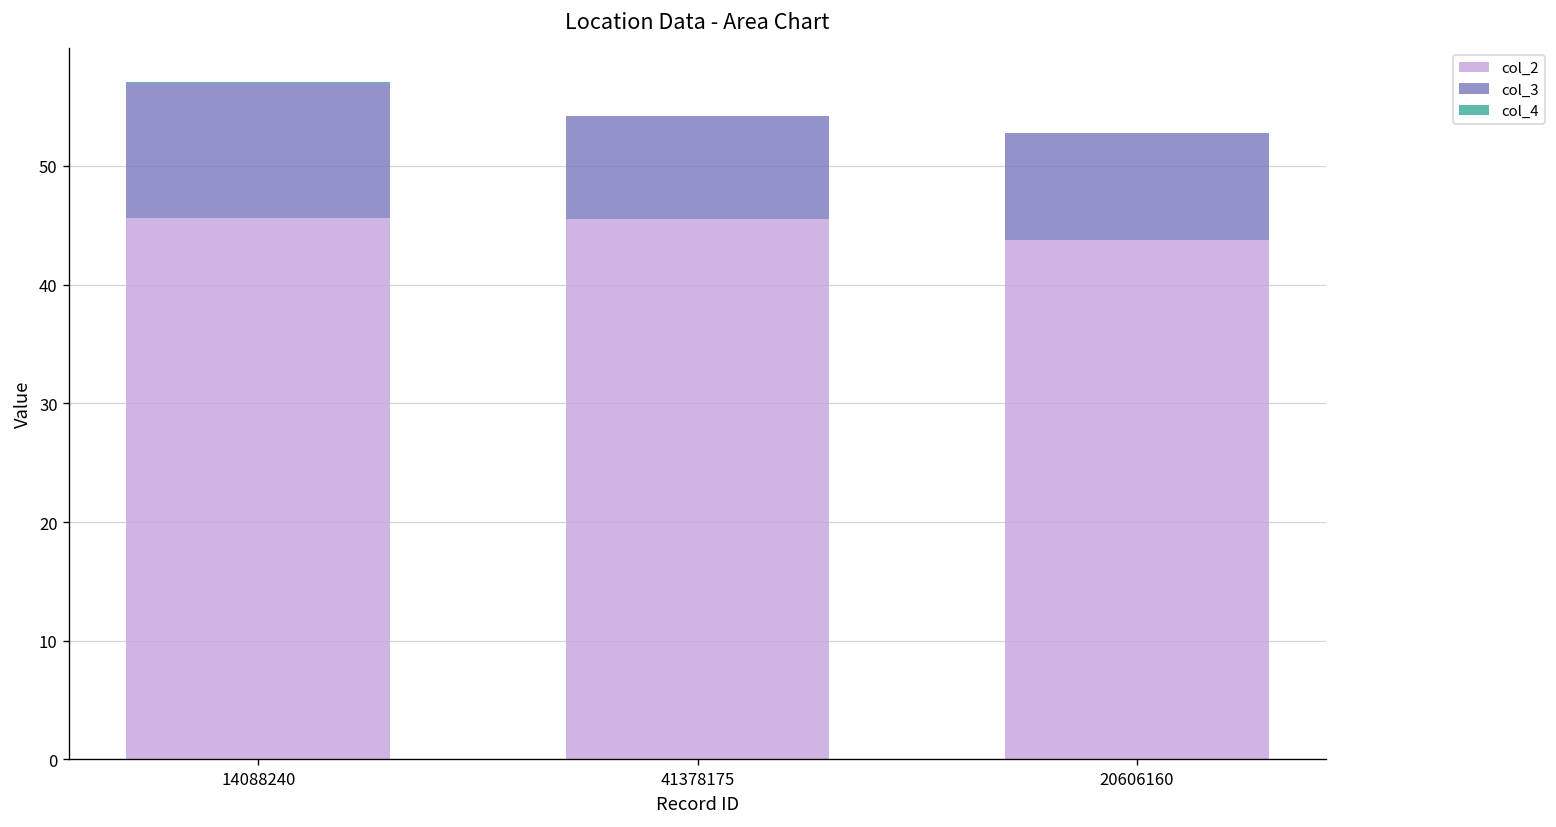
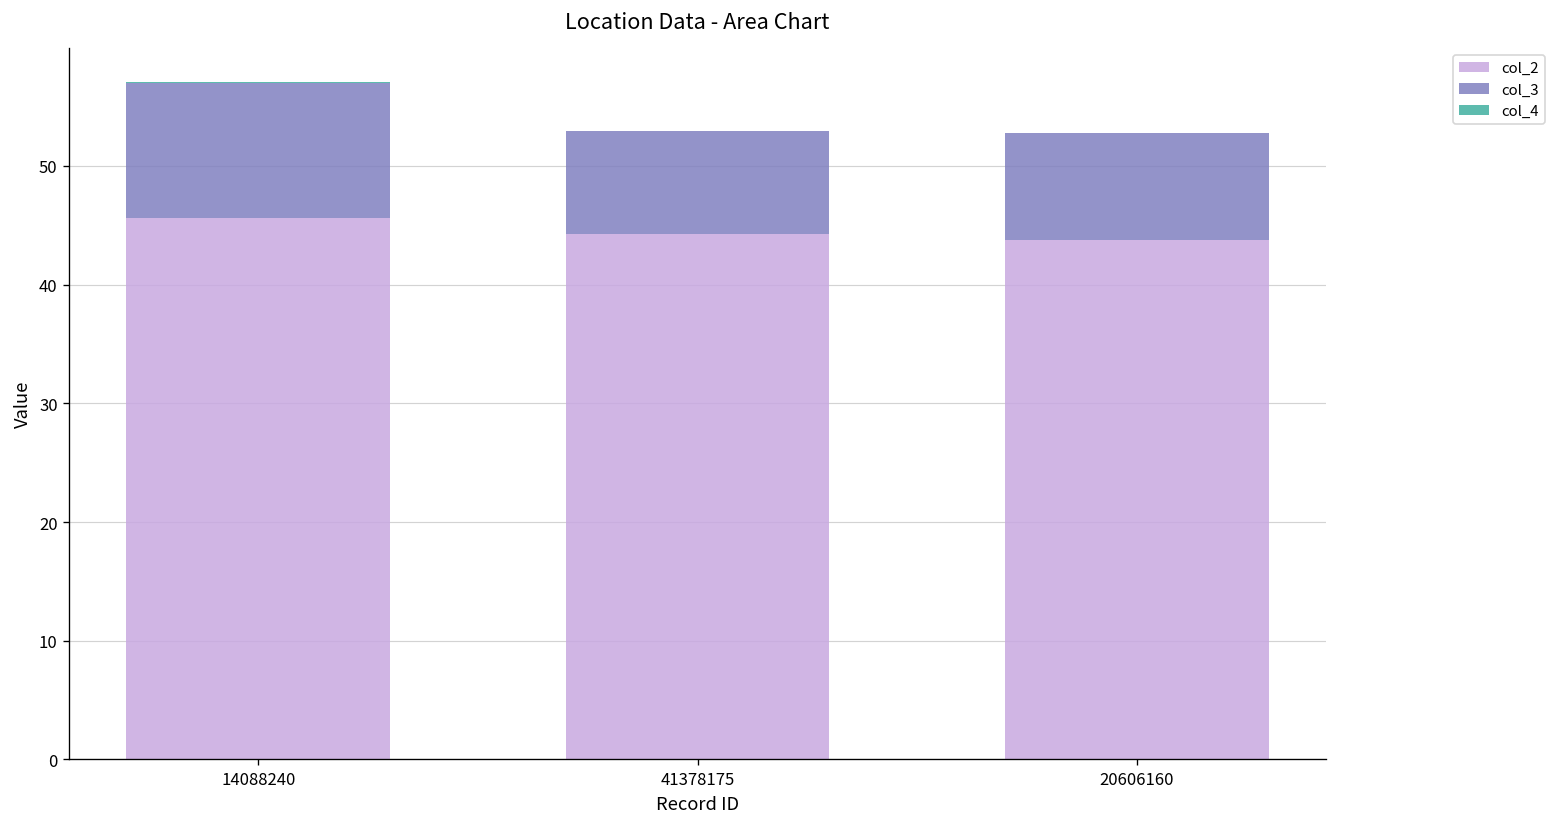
col_2, 41378175: 46 -> 44
